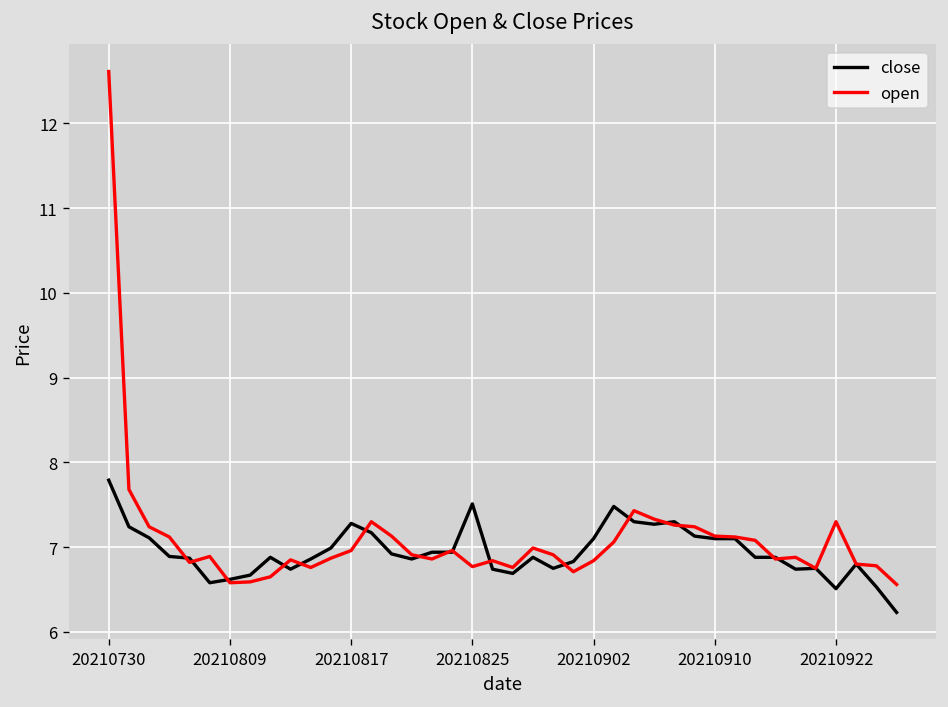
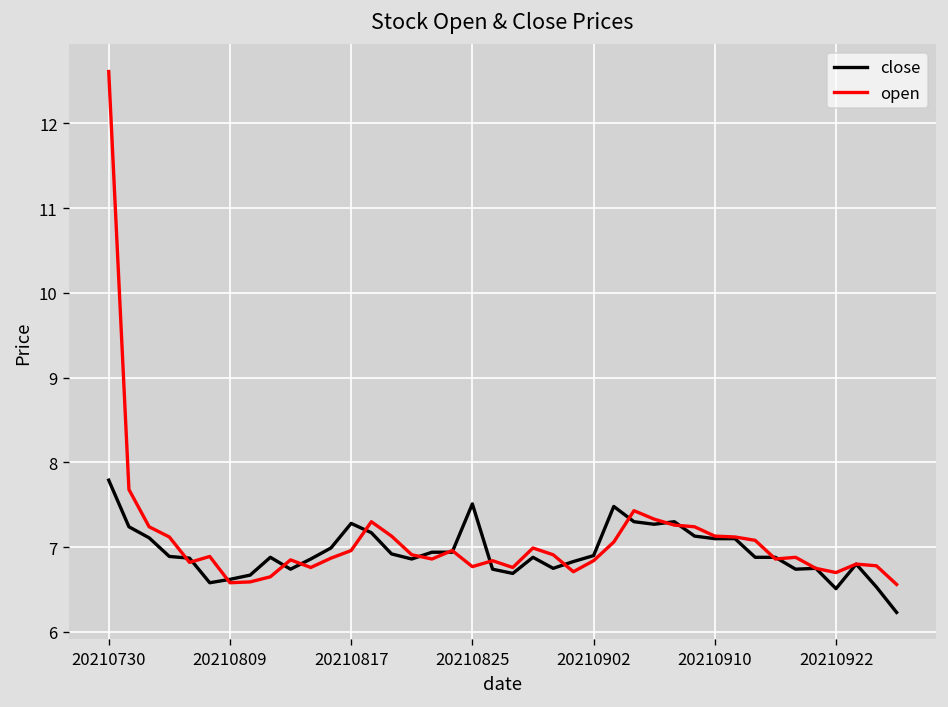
close, 20210902: 7.1 -> 6.9
open, 20210922: 7.3 -> 6.7
